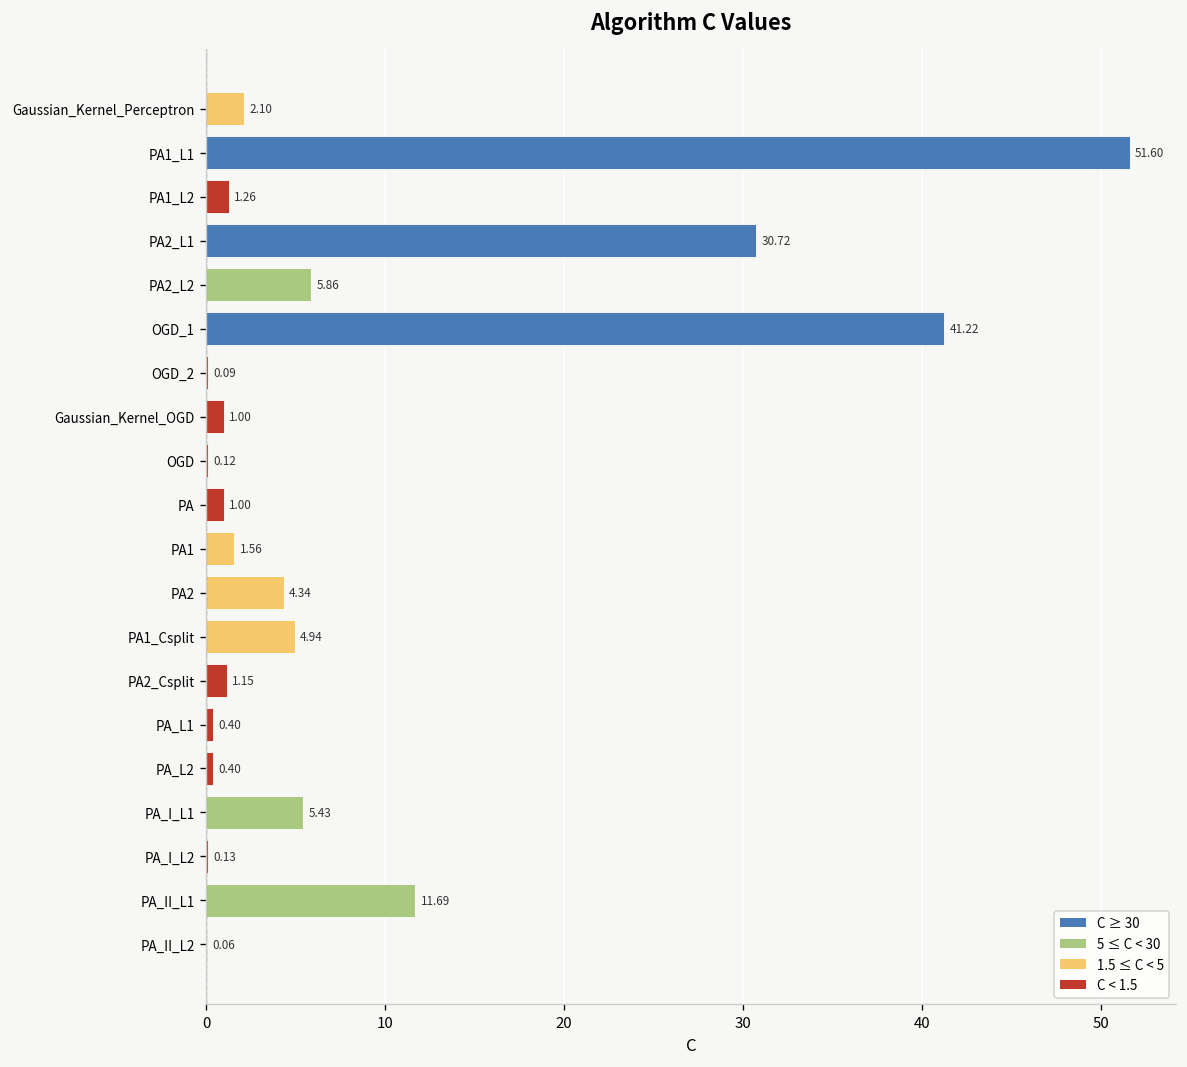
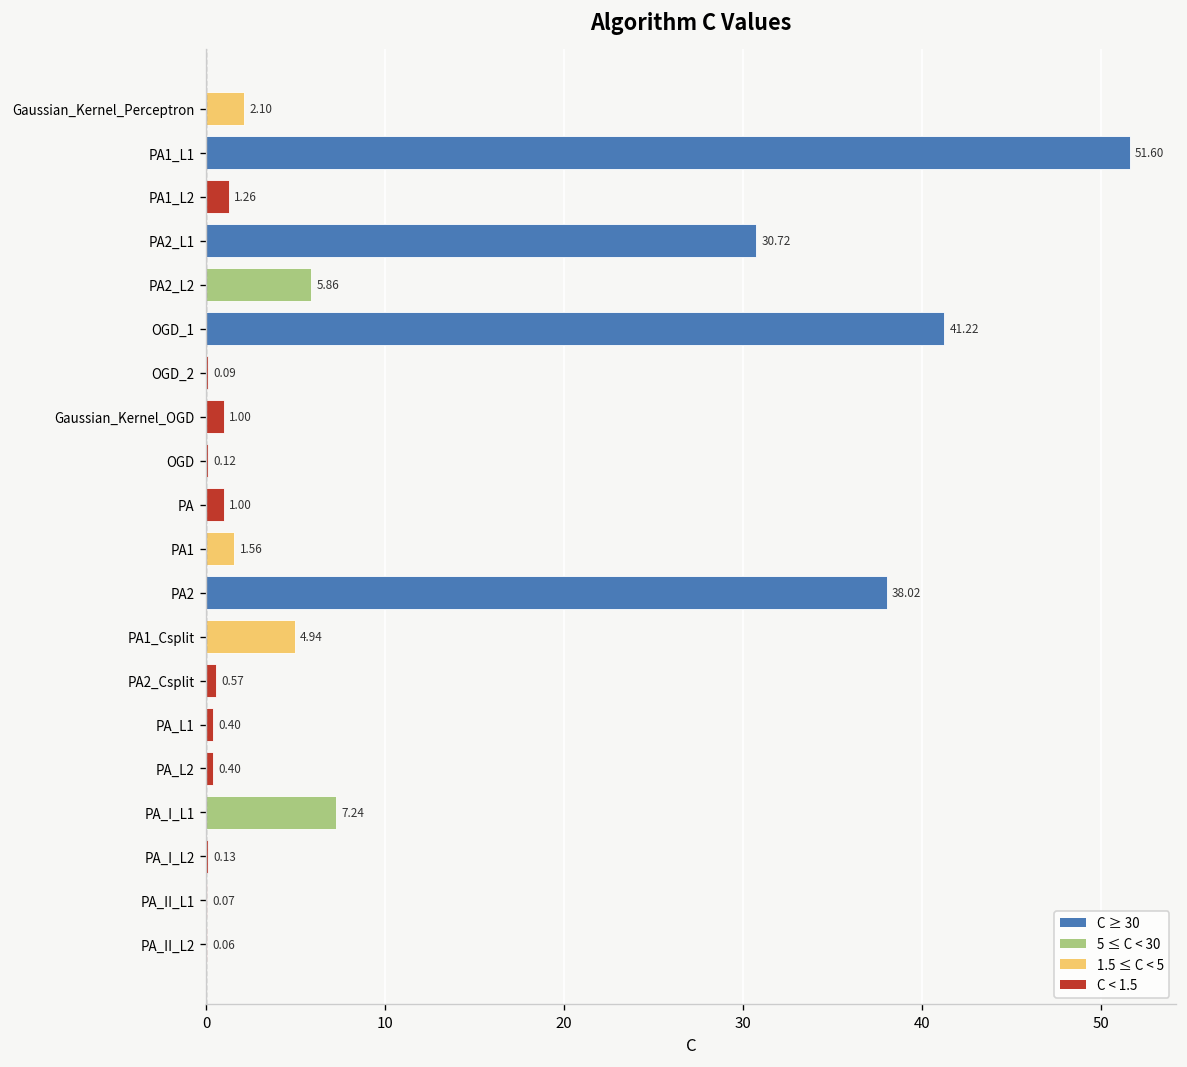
PA2: 4.34 -> 38.02
PA2_Csplit: 1.15 -> 0.57
PA_I_L1: 5.43 -> 7.24
PA_II_L1: 11.69 -> 0.07
